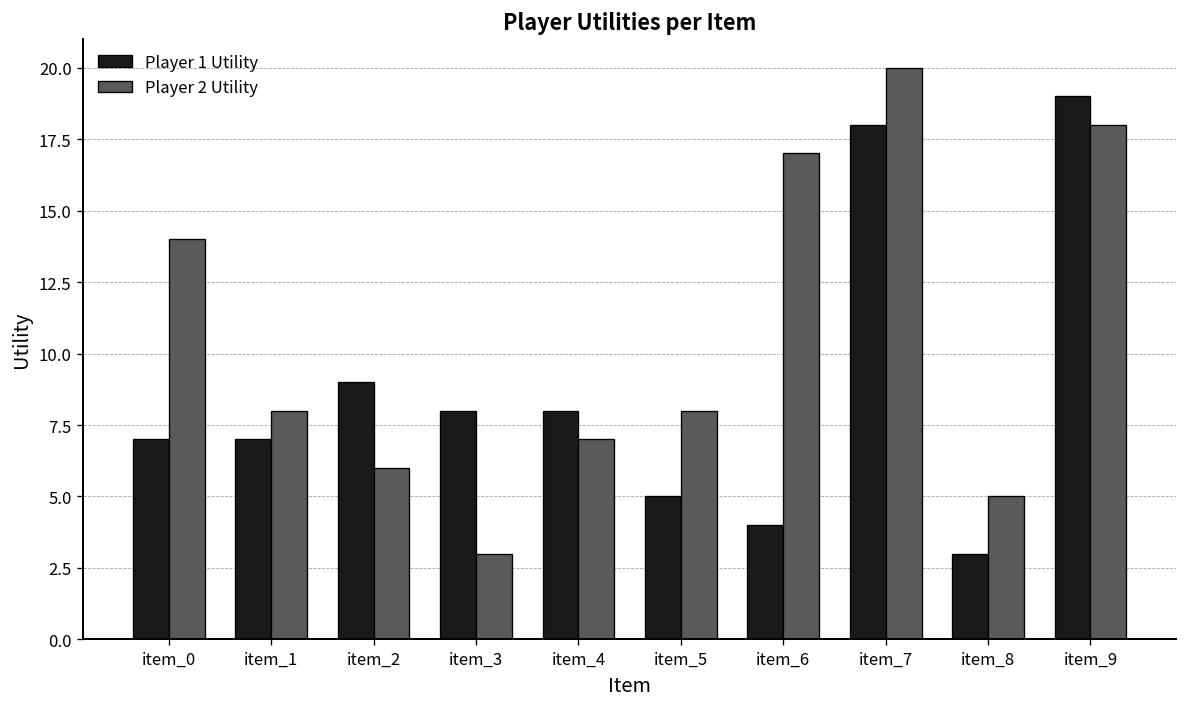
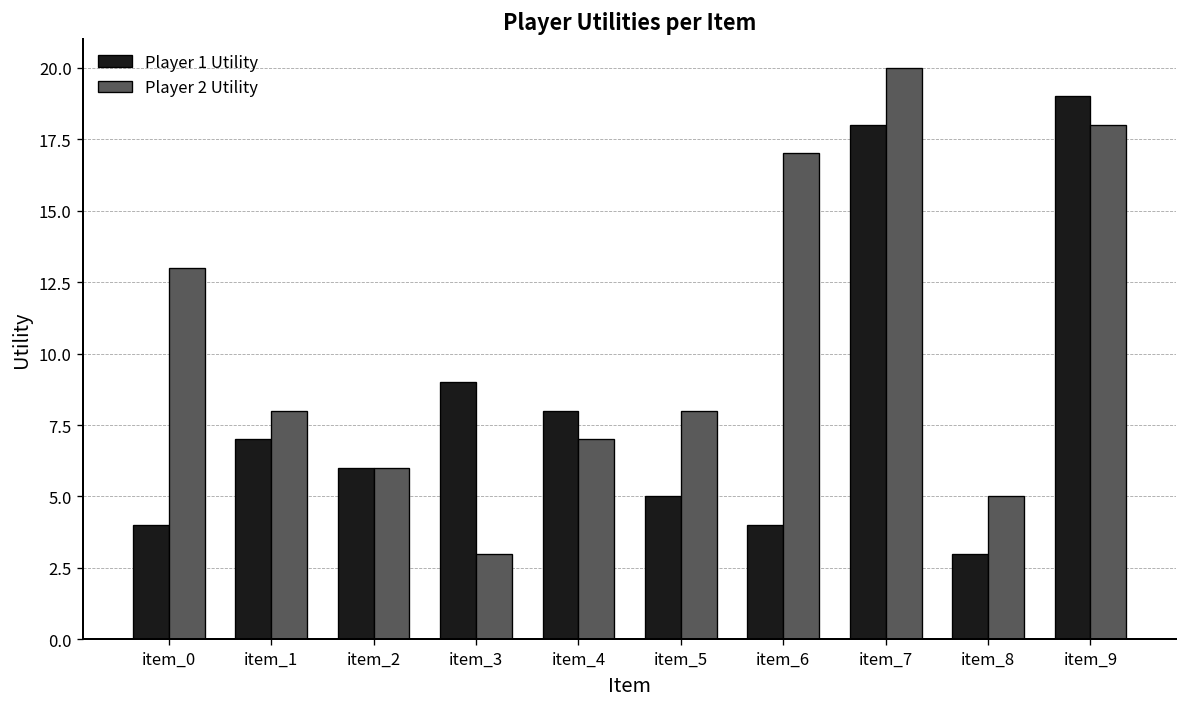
Player 1 Utility, item_0: 7 -> 4
Player 2 Utility, item_0: 14 -> 13
Player 1 Utility, item_2: 9 -> 6
Player 1 Utility, item_3: 8 -> 9
